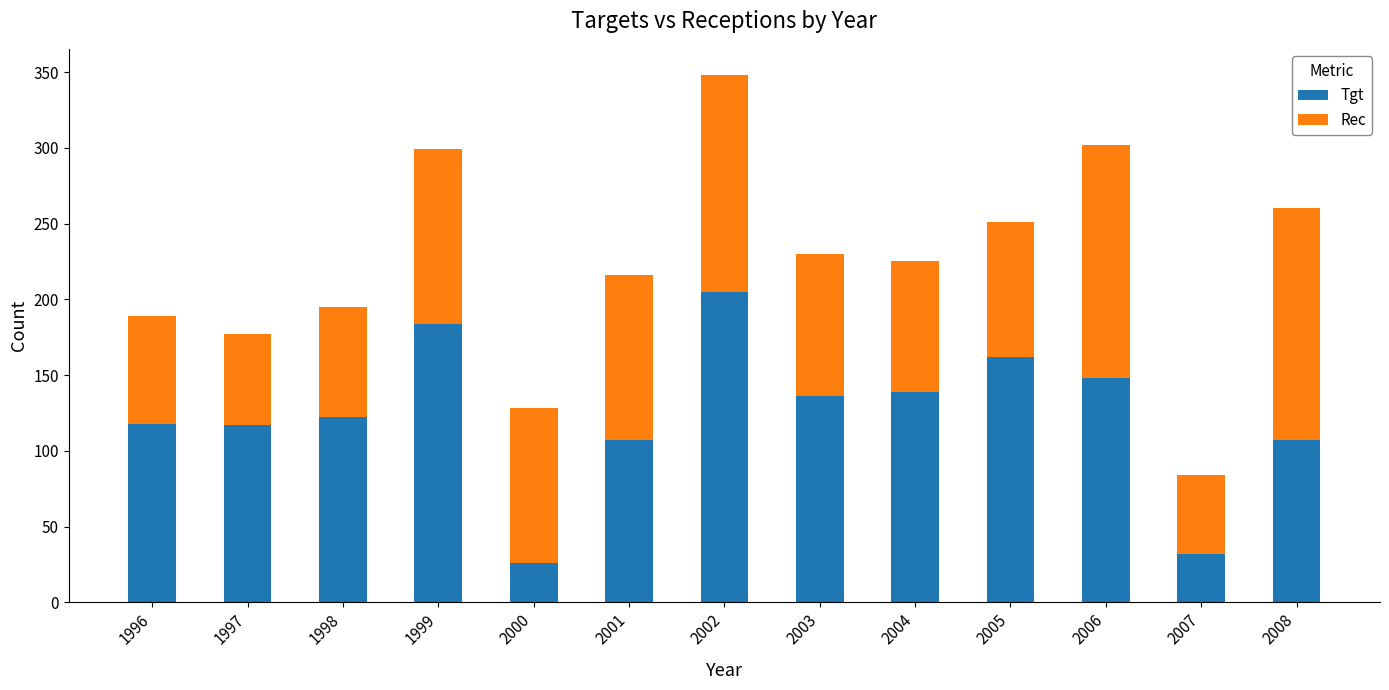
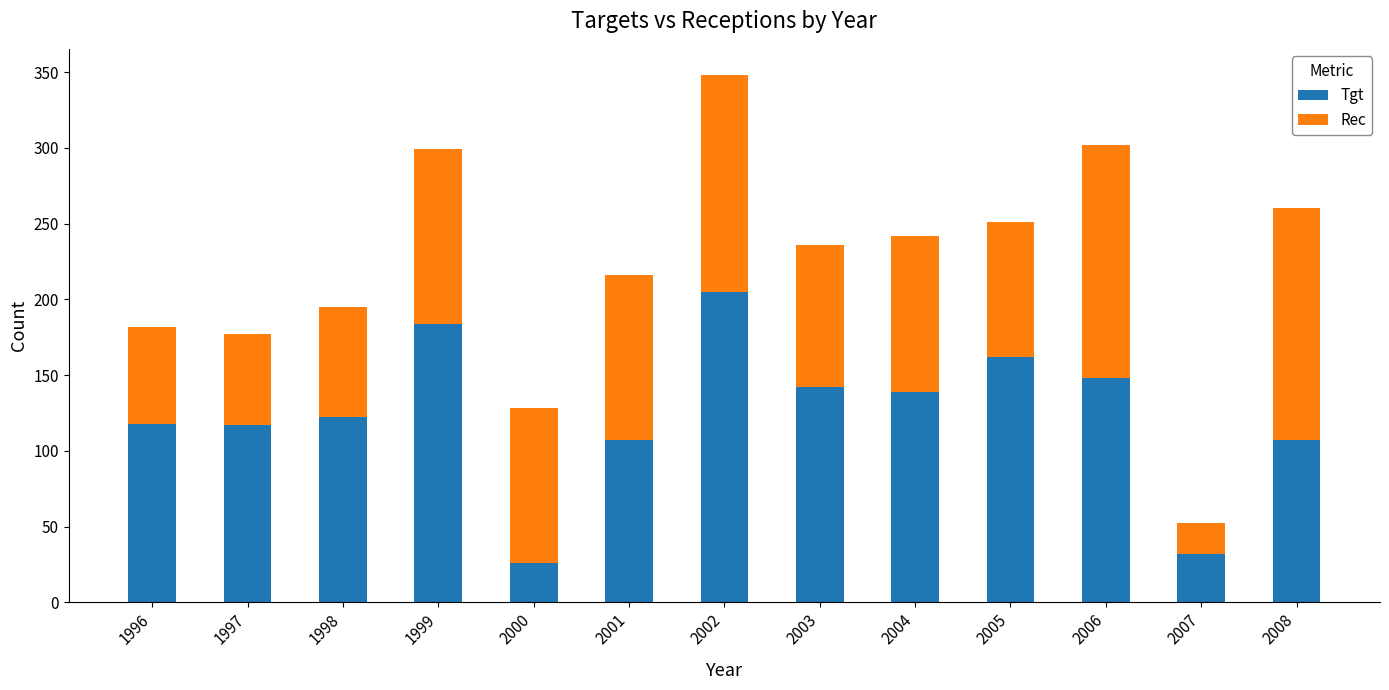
Rec, 1996: 71 -> 64
Tgt, 2003: 136 -> 142
Rec, 2004: 86 -> 103
Rec, 2007: 52 -> 20
